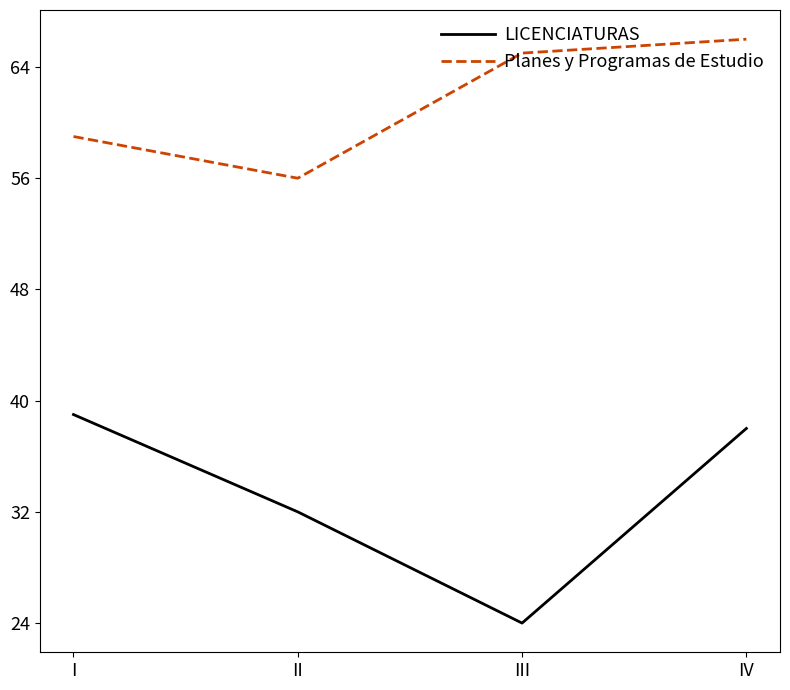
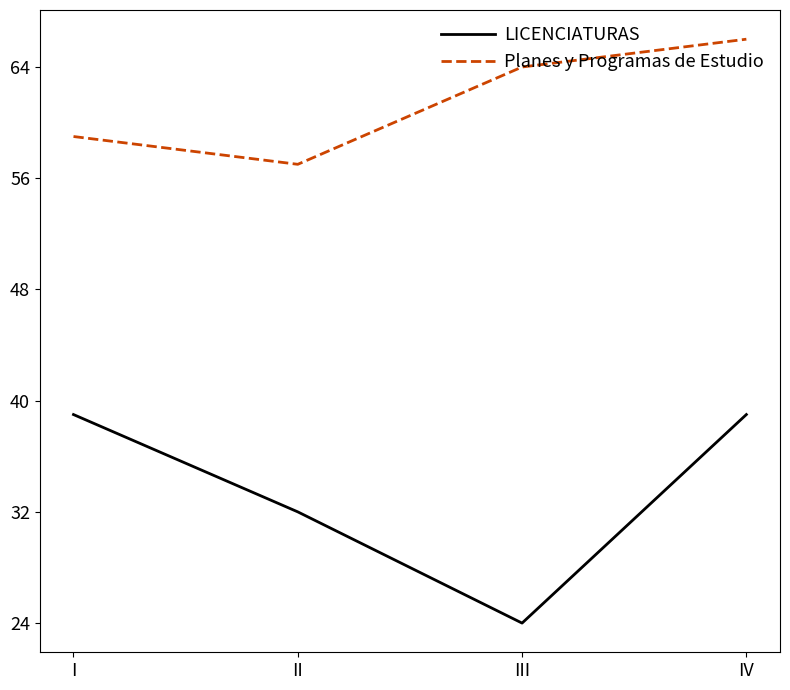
Planes y Programas de Estudio, II: 56 -> 57
Planes y Programas de Estudio, III: 65 -> 64
LICENCIATURAS, IV: 38 -> 39
